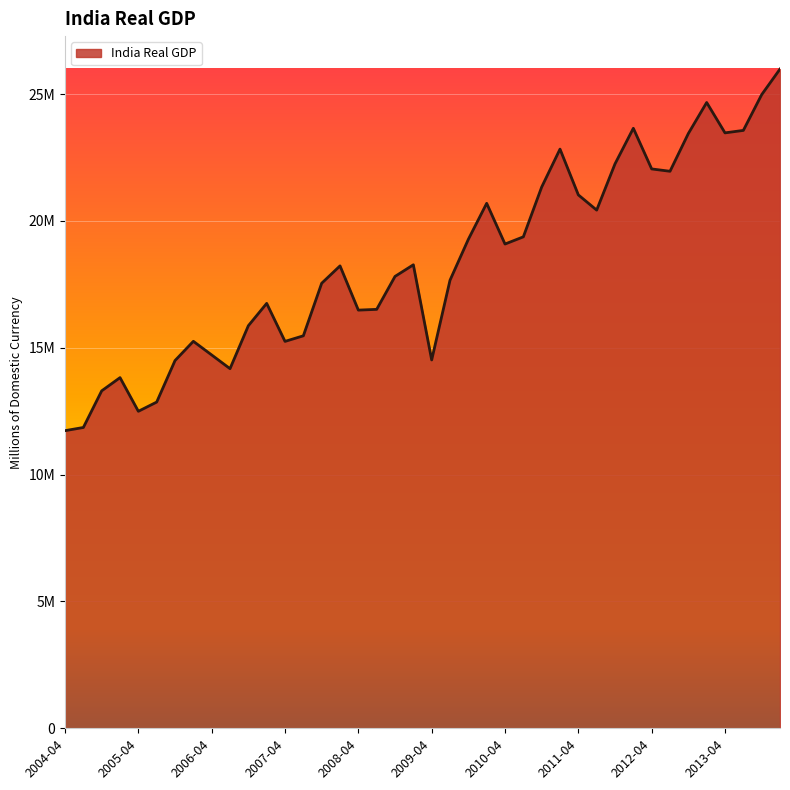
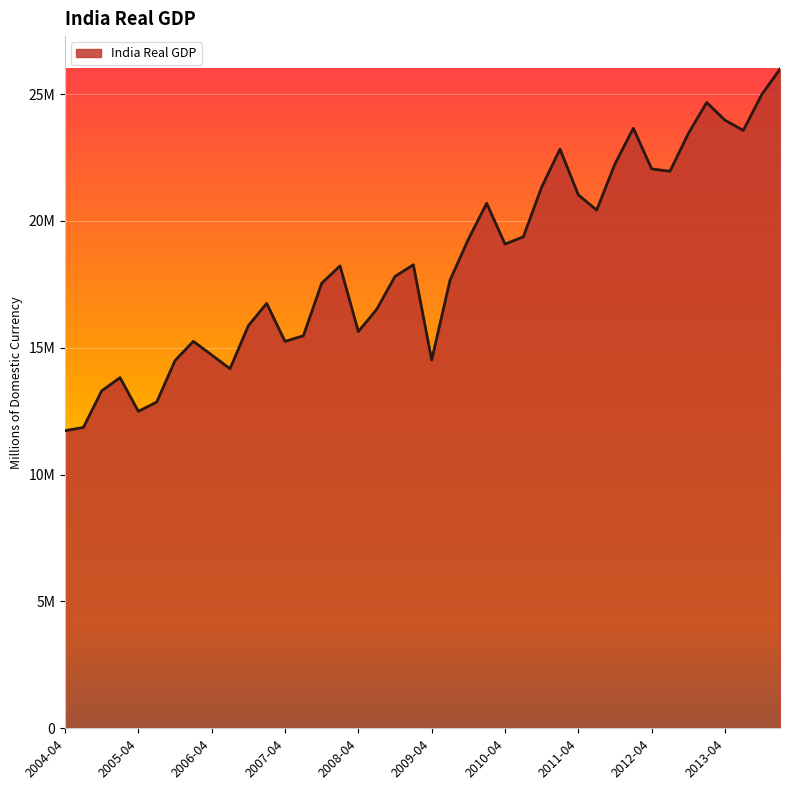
2008-04: 16500000 -> 15600000
2013-04: 23500000 -> 24000000
